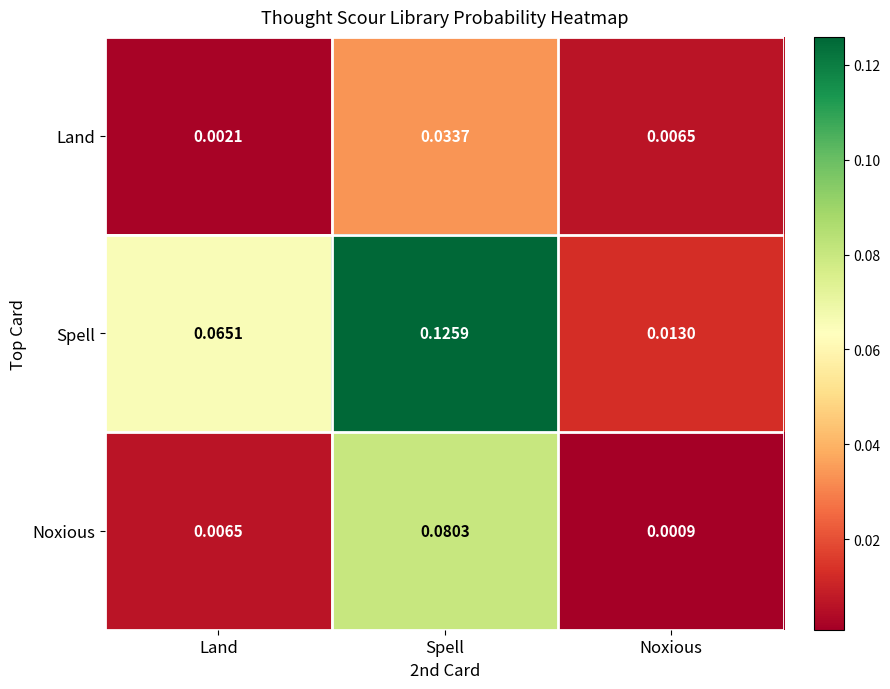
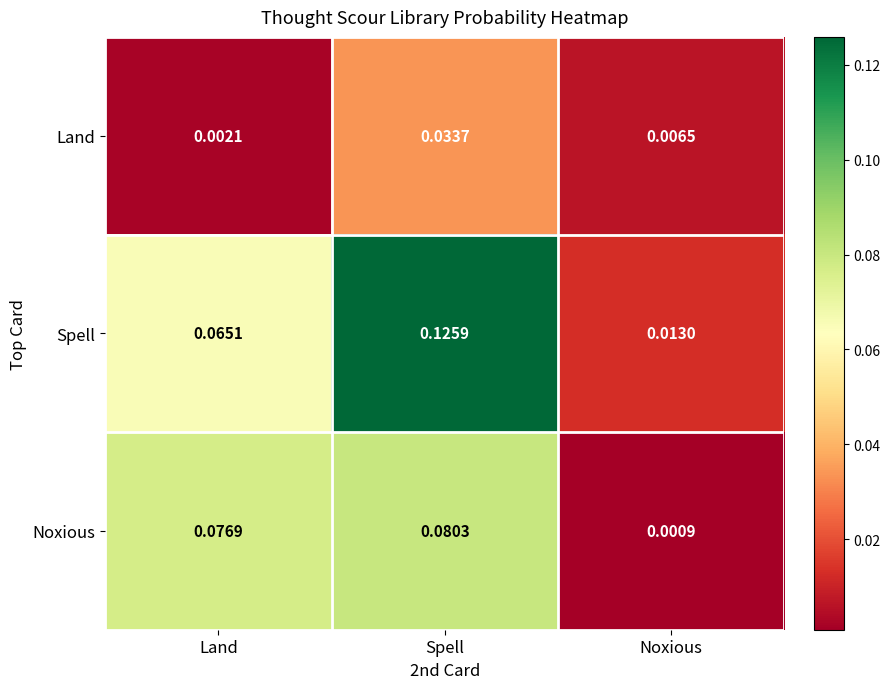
Noxious, Land: 0.0065 -> 0.0769
